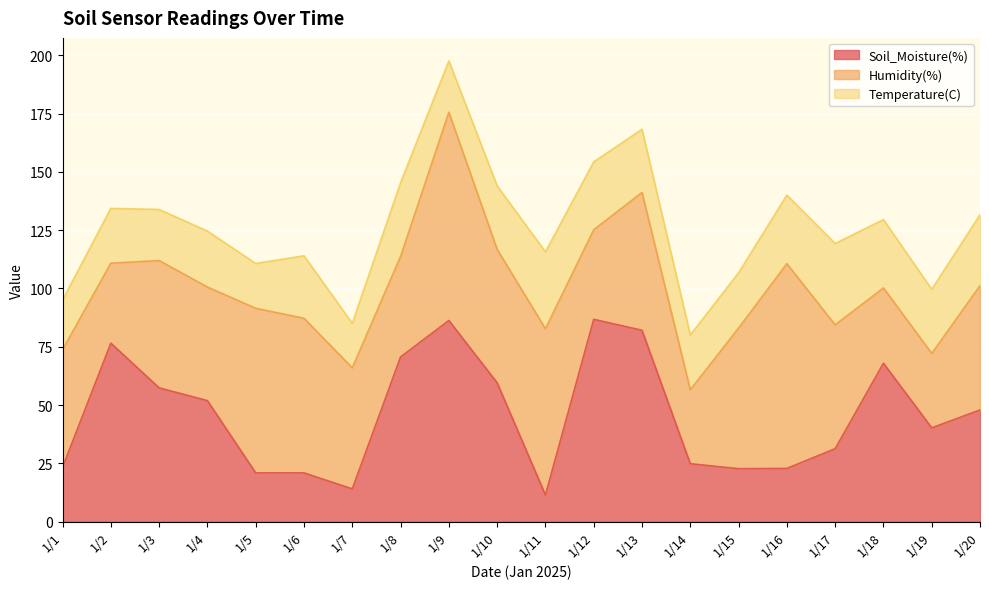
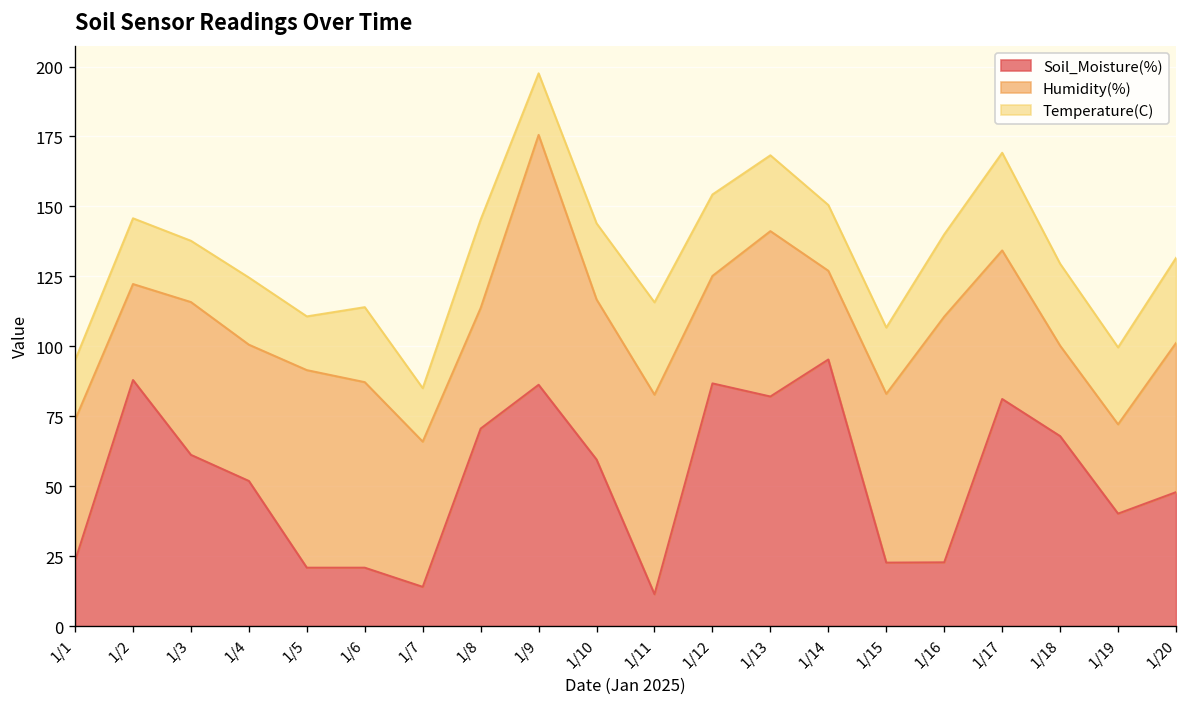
Soil_Moisture(%), 1/2: 77 -> 88
Soil_Moisture(%), 1/3: 57 -> 61
Soil_Moisture(%), 1/14: 25 -> 95
Soil_Moisture(%), 1/17: 31 -> 81
